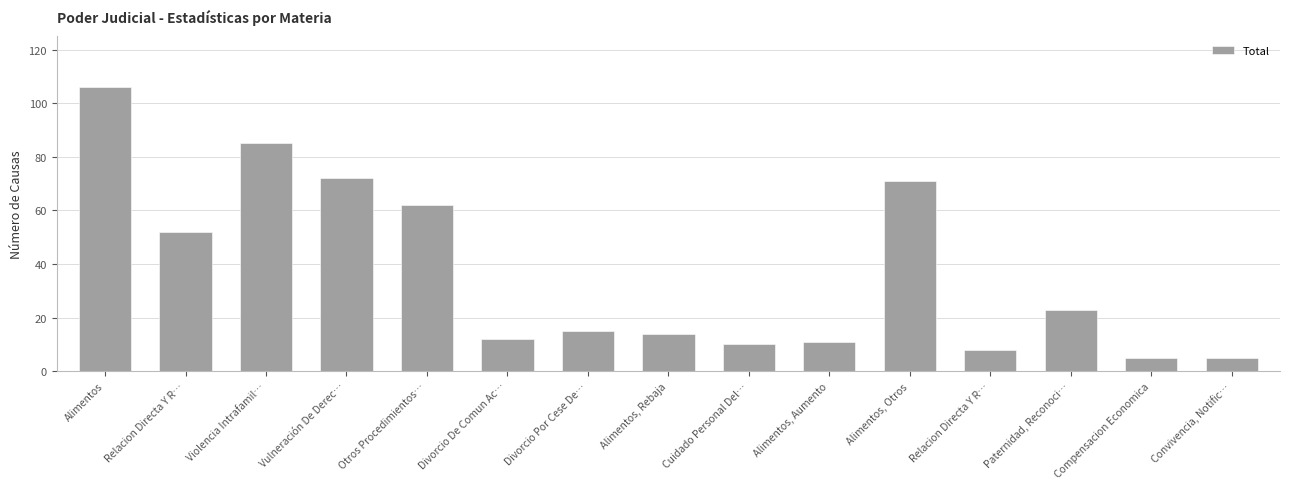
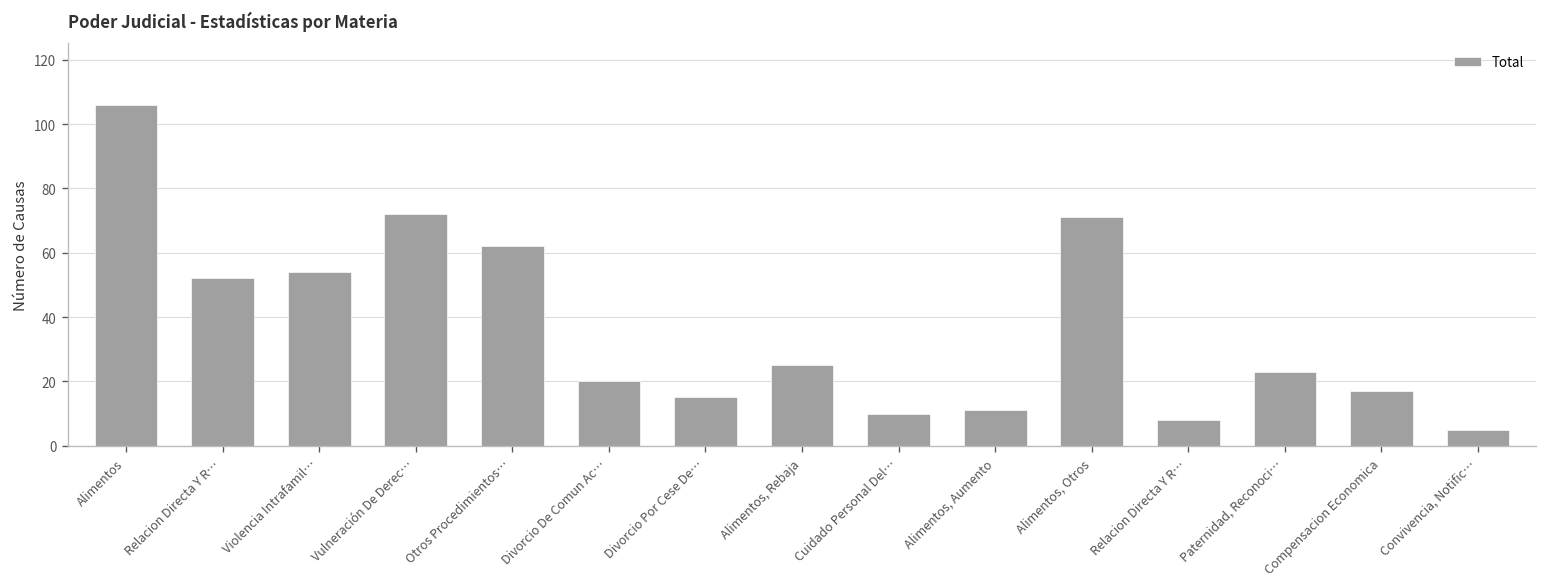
Violencia Intrafamil…: 85 -> 54
Divorcio De Comun Ac…: 12 -> 20
Alimentos, Rebaja: 14 -> 25
Compensacion Economica: 5 -> 17
